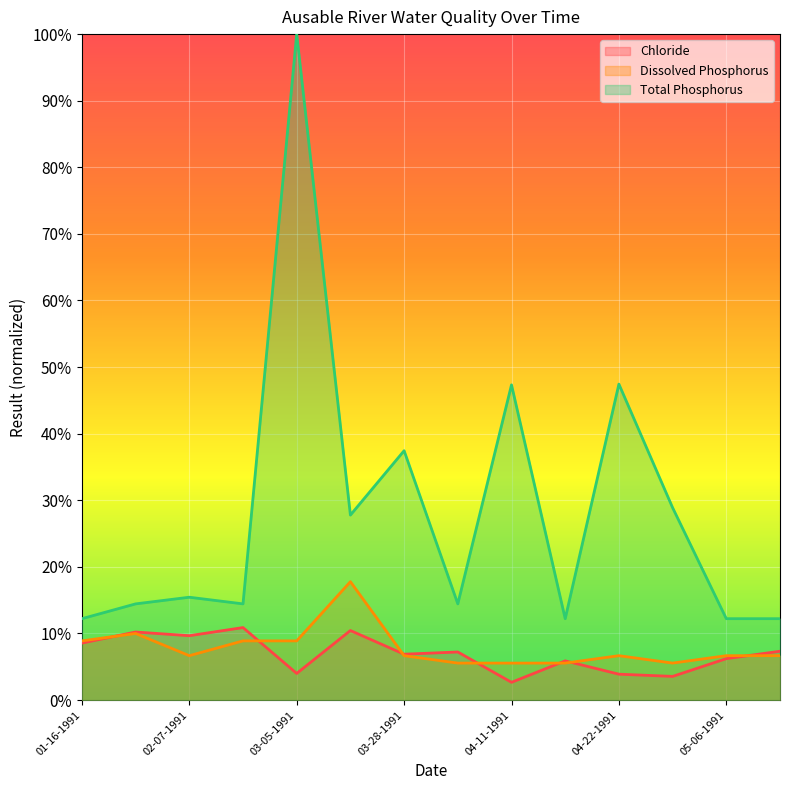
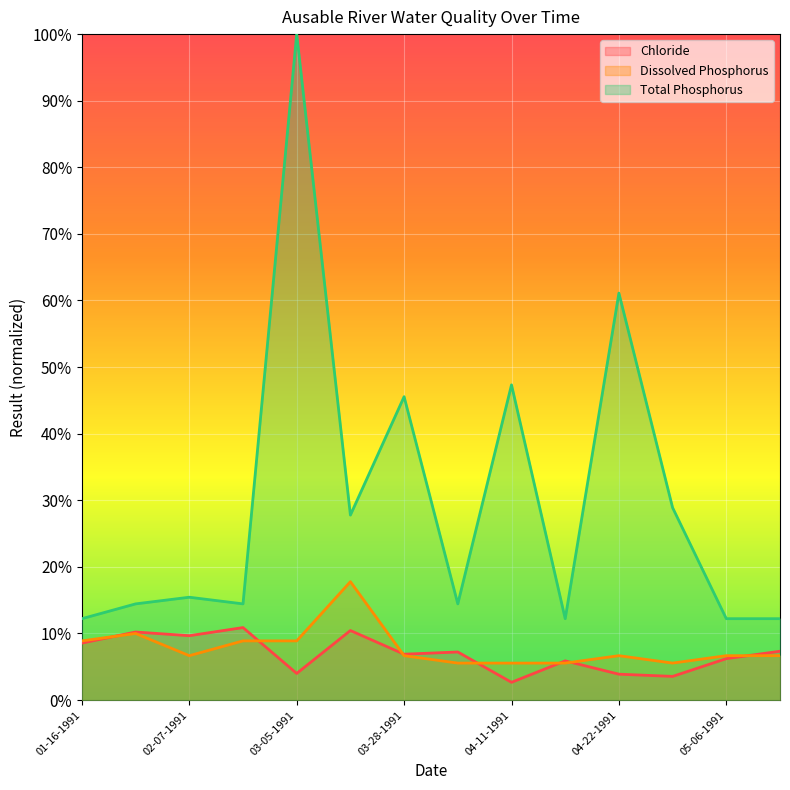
Total Phosphorus, 03-28-1991: 37% -> 46%
Total Phosphorus, 04-22-1991: 47% -> 61%
